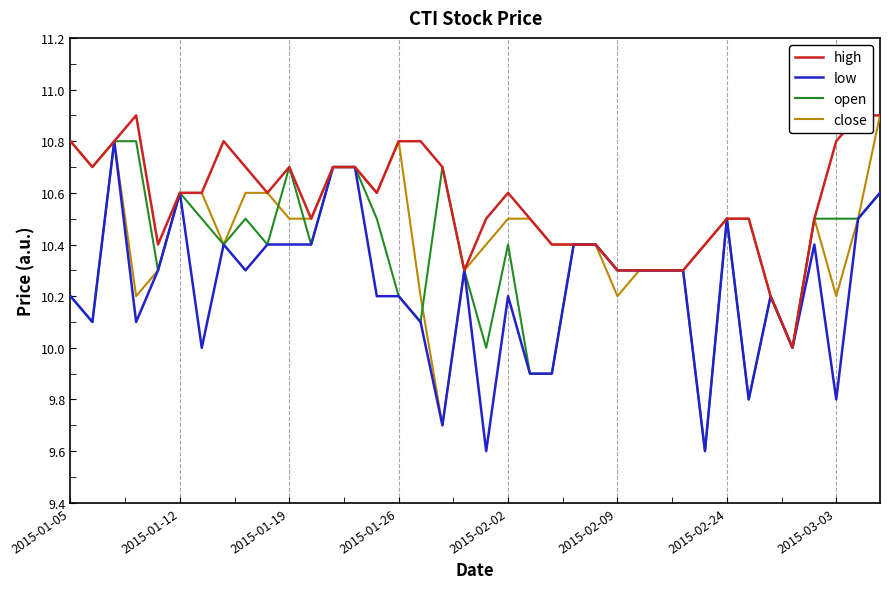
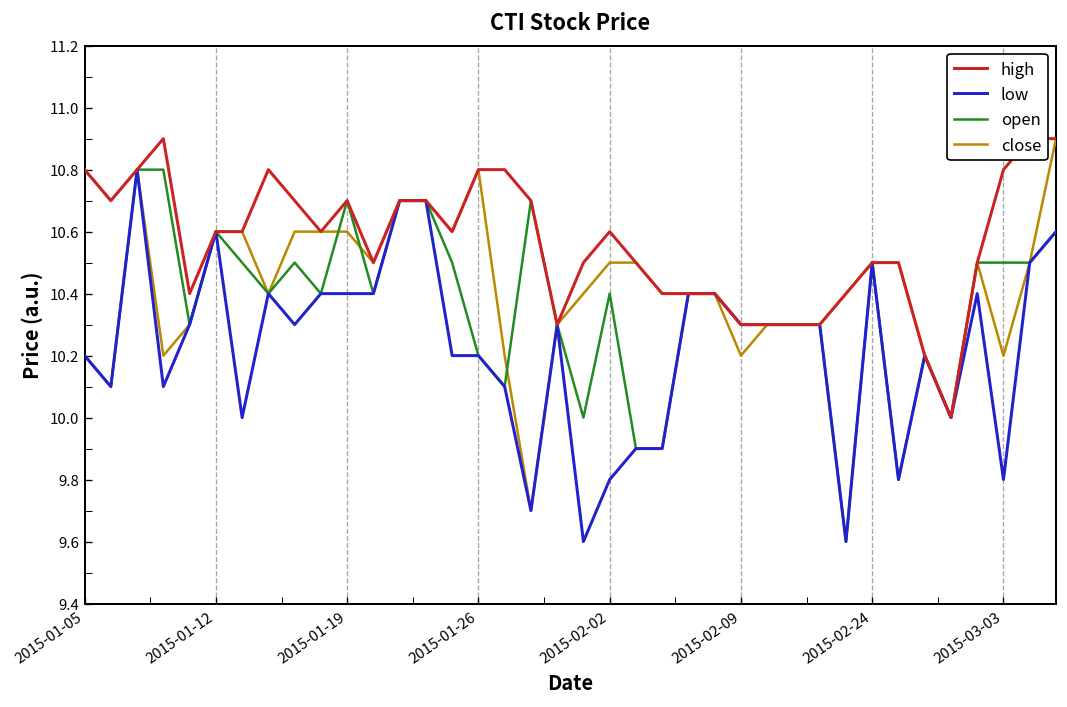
close, 2015-01-19: 10.5 -> 10.6
low, 2015-02-02: 10.2 -> 9.8
